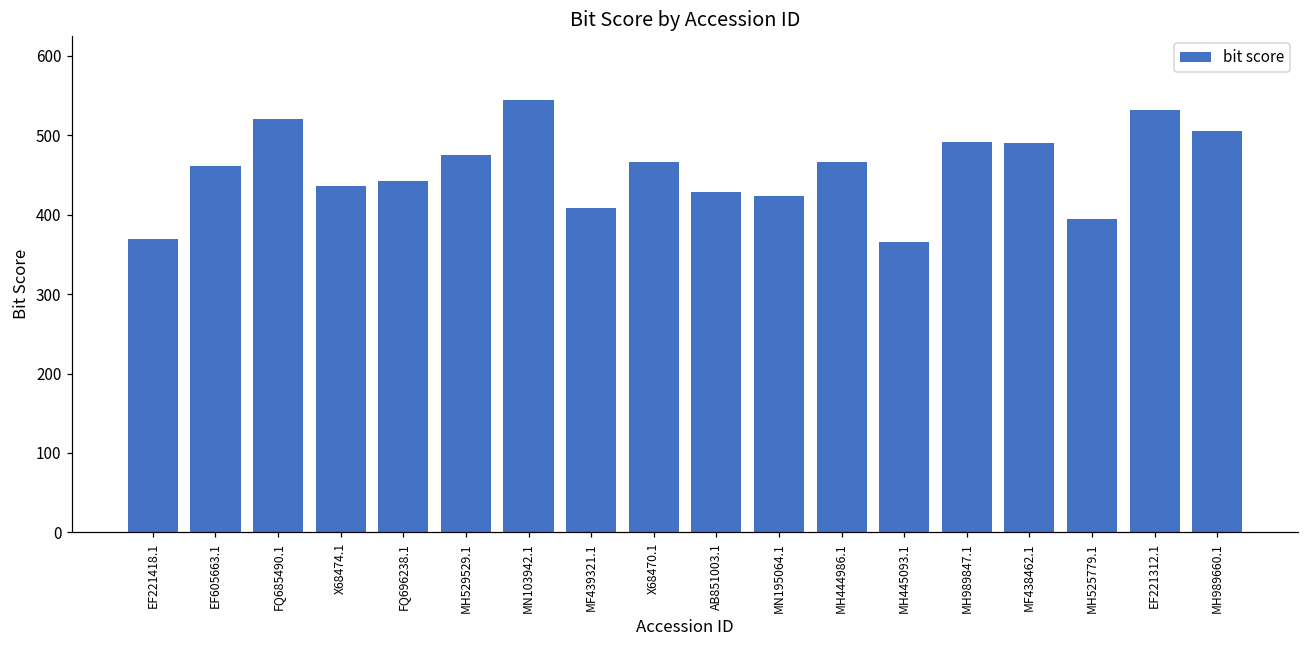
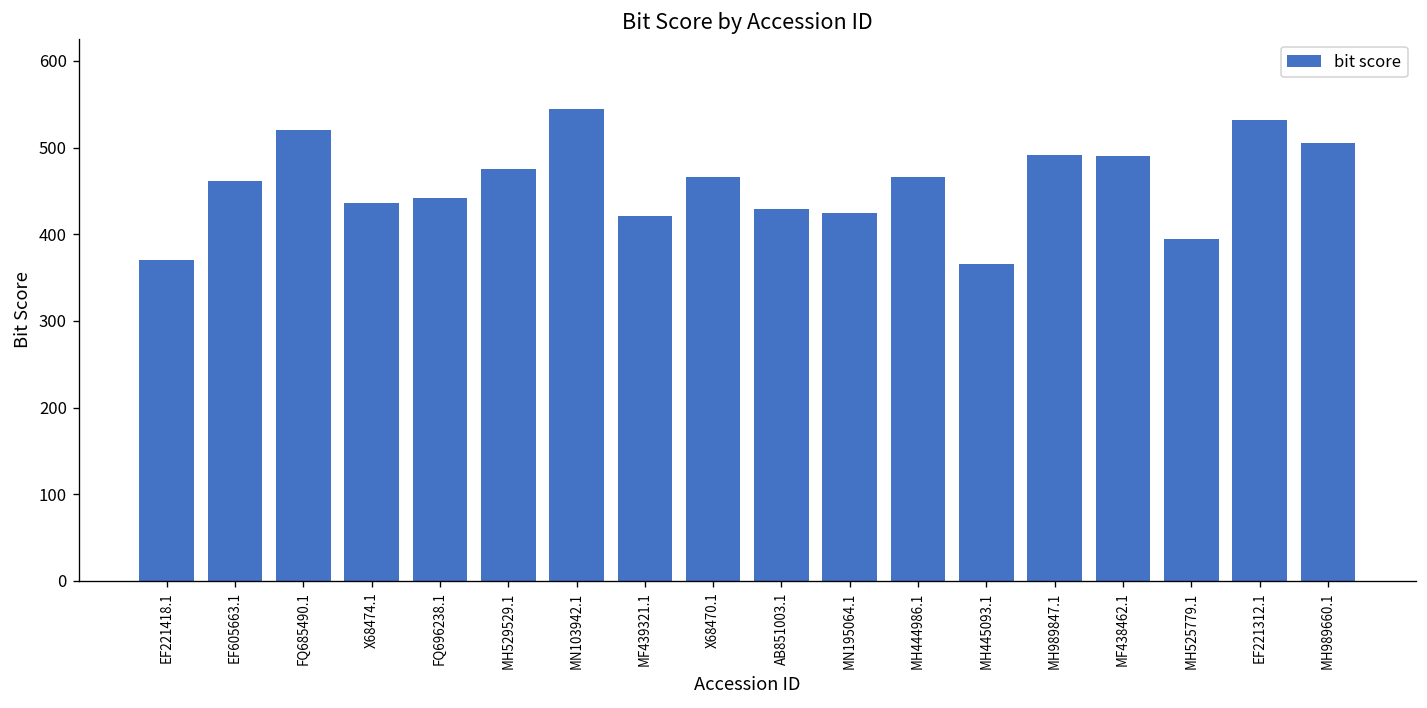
MF439321.1: 410 -> 420
